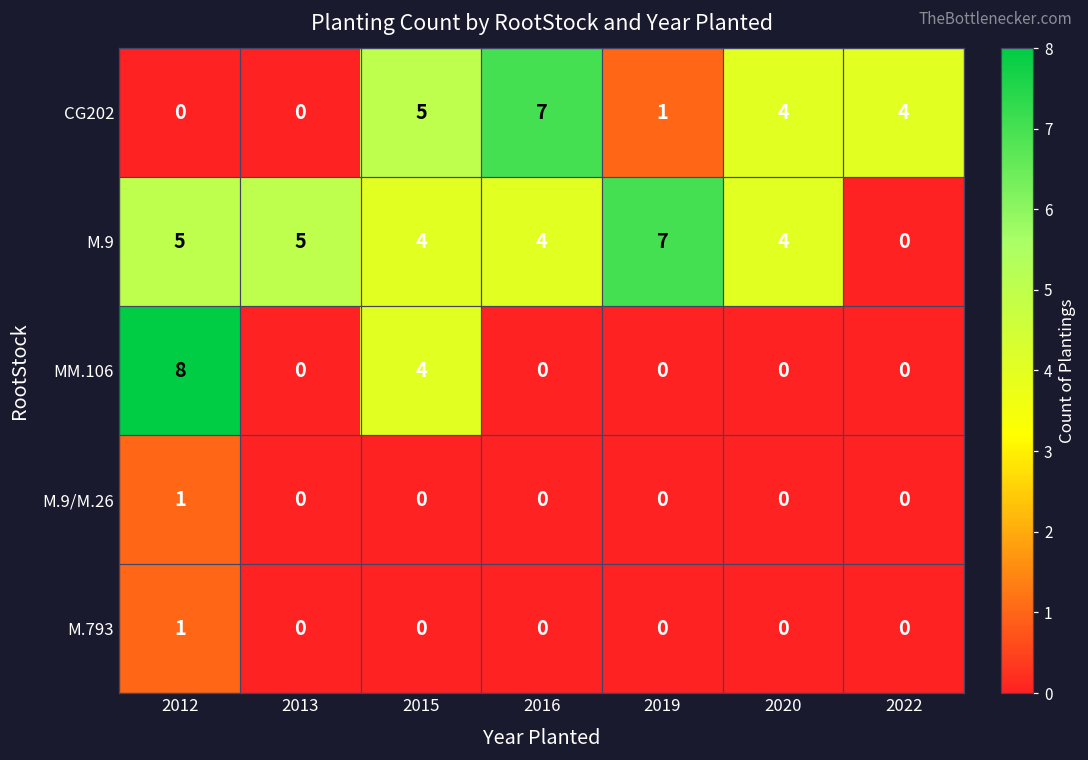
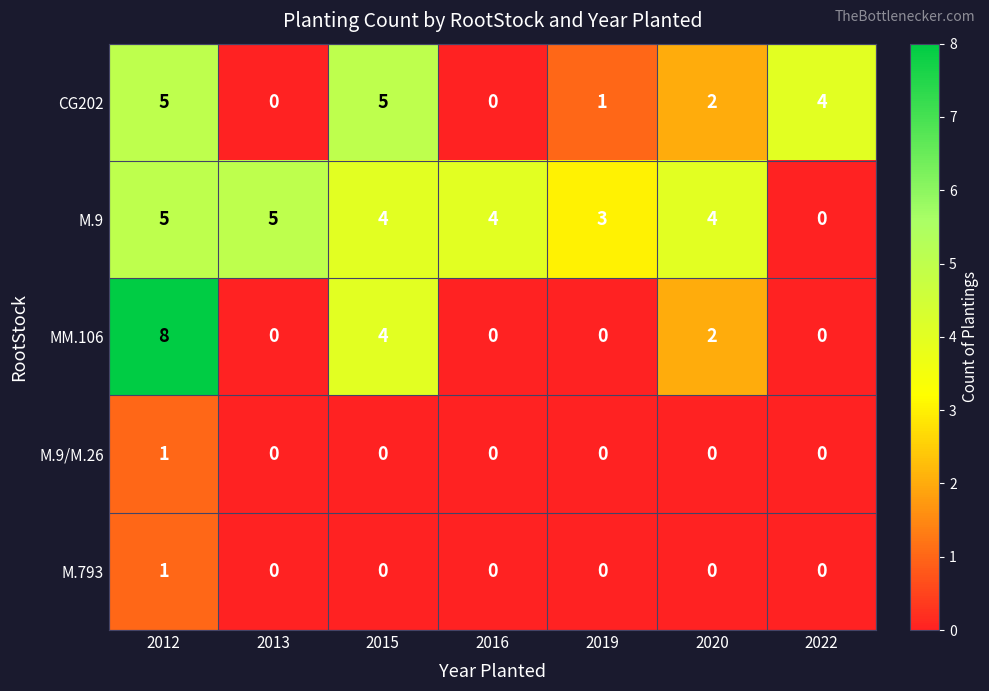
CG202, 2012: 0 -> 5
CG202, 2016: 7 -> 0
CG202, 2020: 4 -> 2
M.9, 2019: 7 -> 3
MM.106, 2020: 0 -> 2
